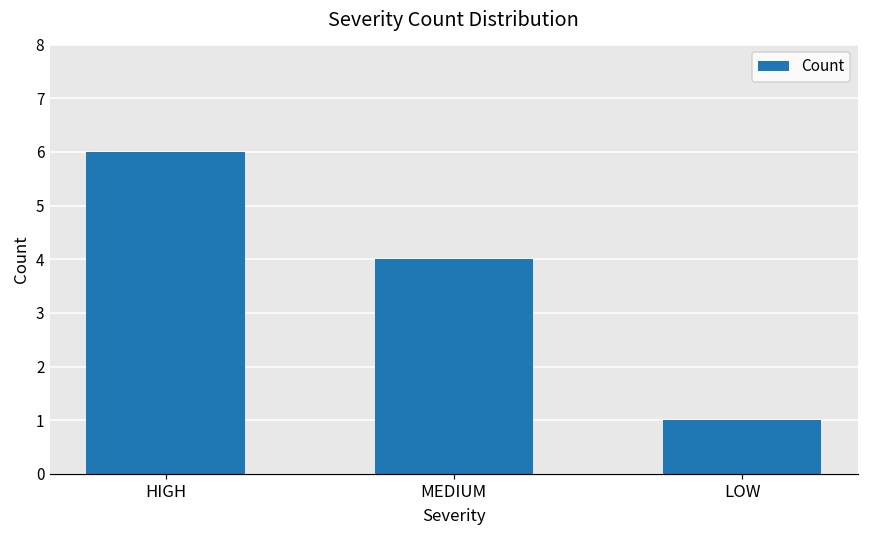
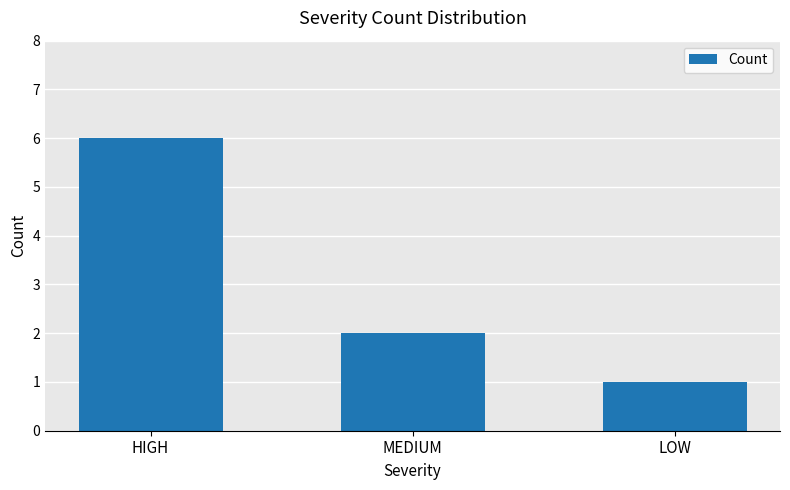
MEDIUM: 4 -> 2
